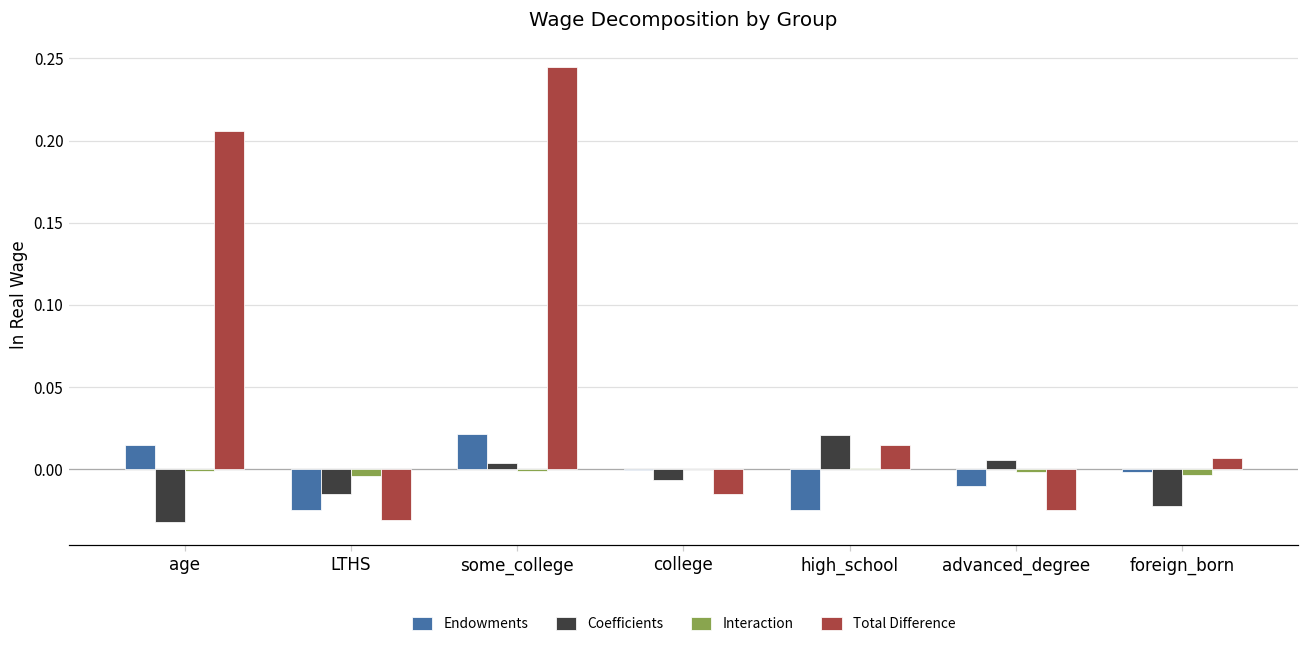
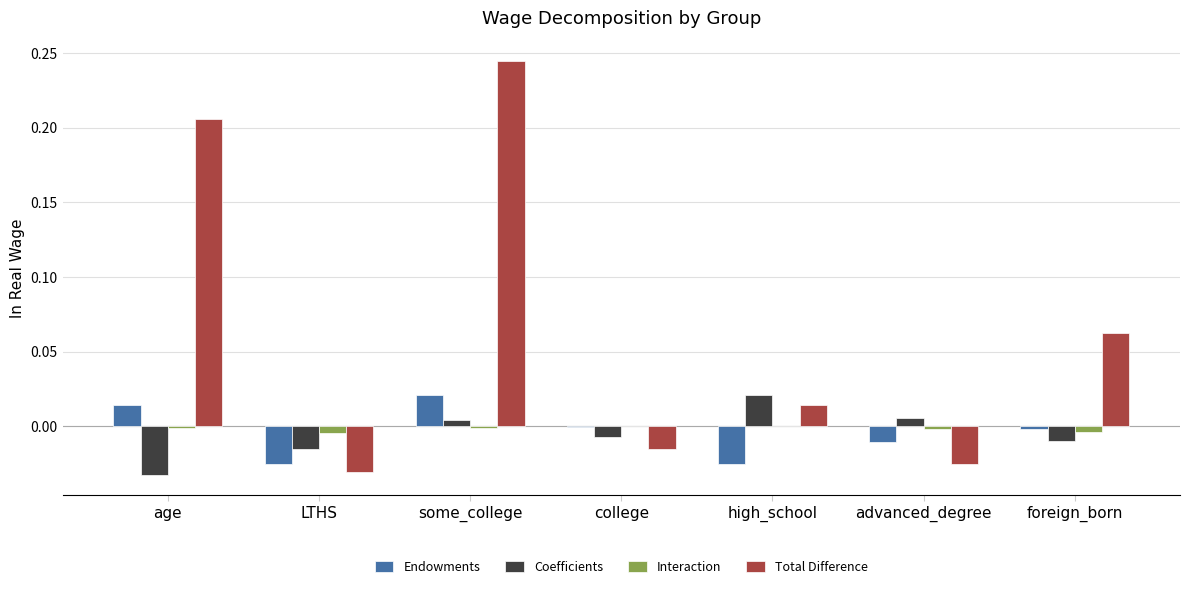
Coefficients, foreign_born: -0.022 -> -0.010
Total Difference, foreign_born: 0.007 -> 0.063
